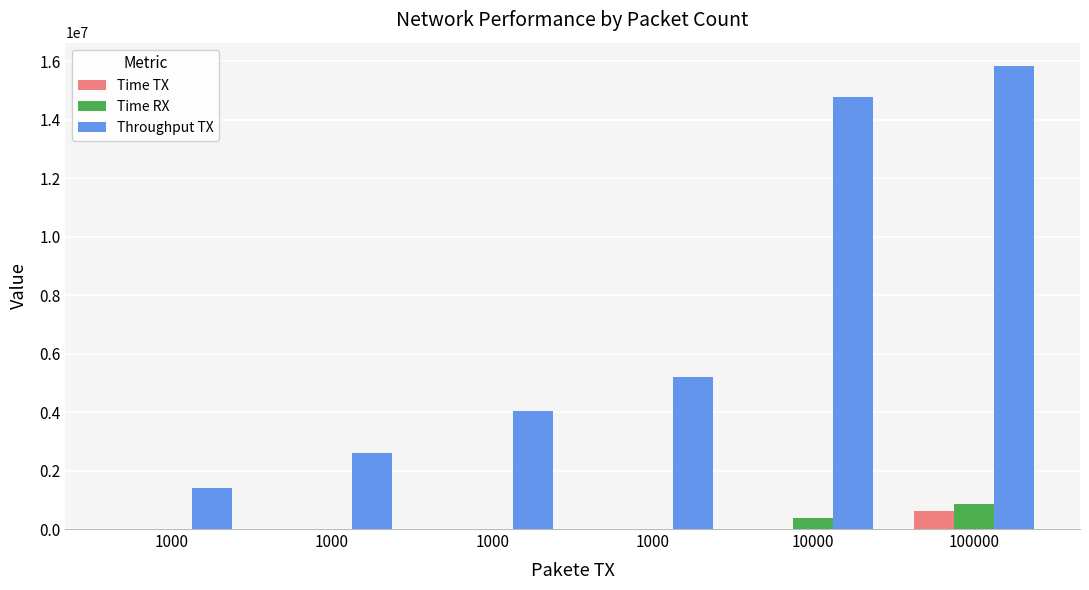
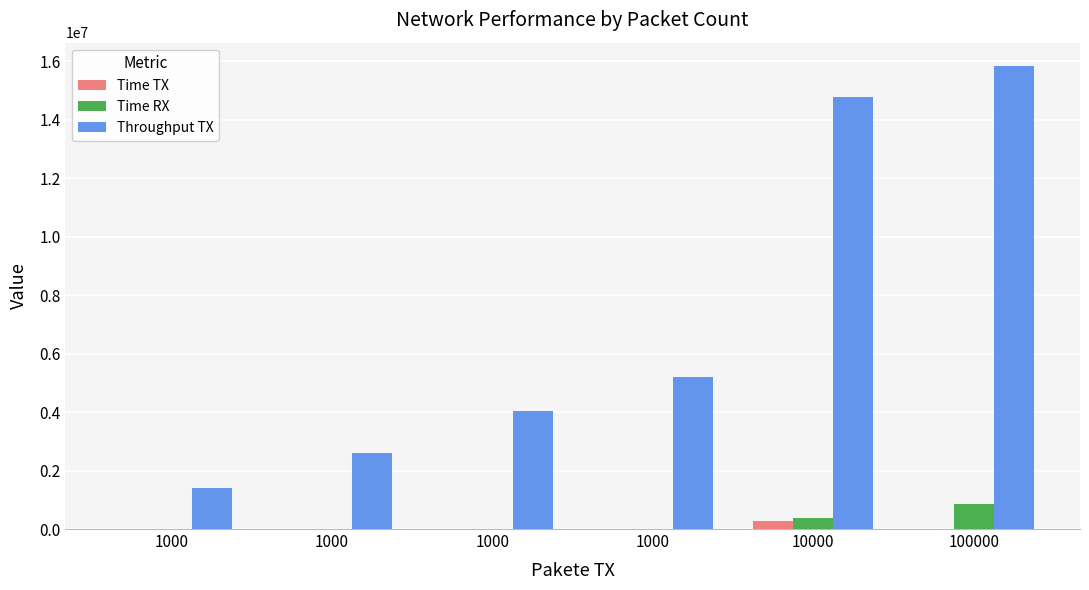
Time TX, 10000: 0 -> 300000
Time TX, 100000: 600000 -> 0
